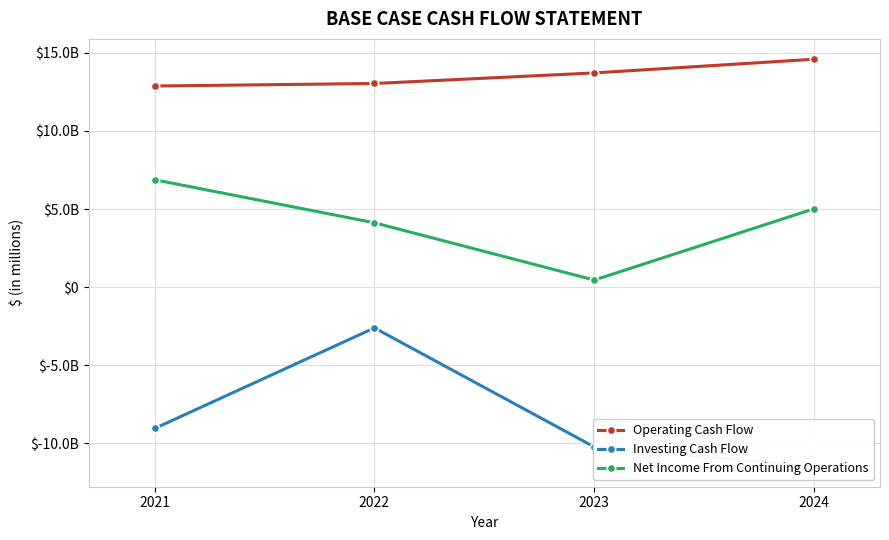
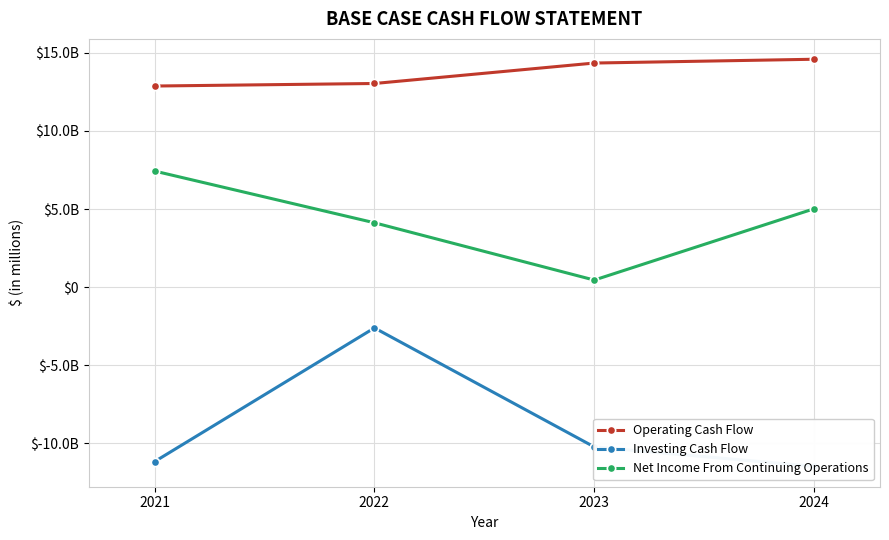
Investing Cash Flow, 2021: $-9100000000 -> $-11200000000
Net Income From Continuing Operations, 2021: $6900000000 -> $7400000000
Operating Cash Flow, 2023: $13700000000 -> $14400000000
